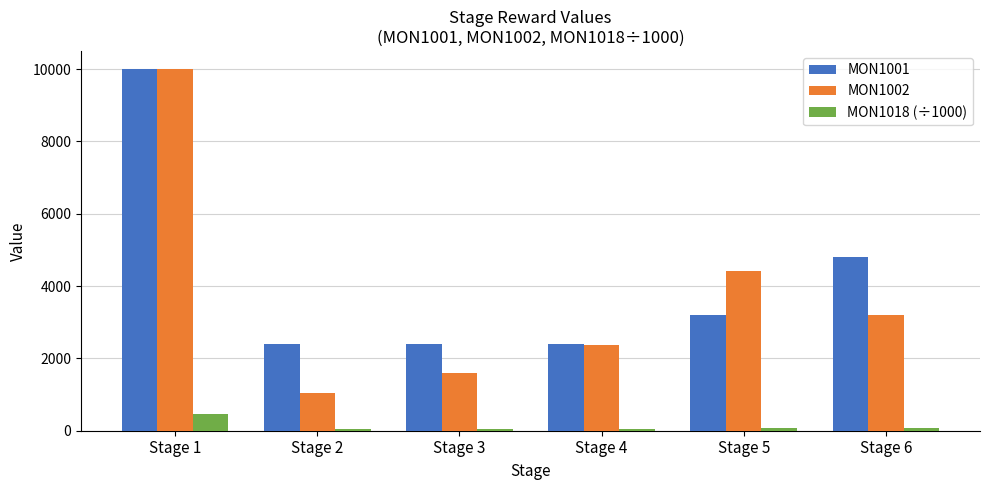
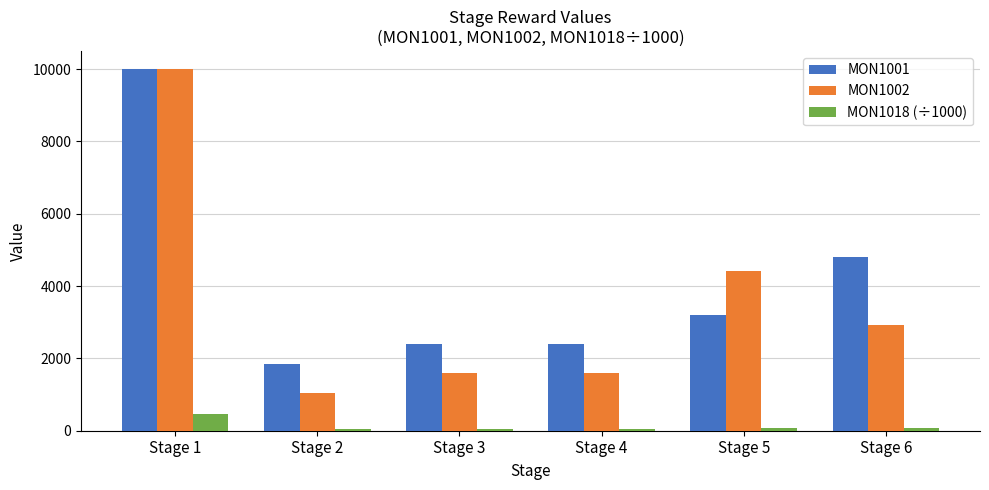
MON1001, Stage 2: 2400 -> 1800
MON1002, Stage 4: 2400 -> 1600
MON1002, Stage 6: 3200 -> 2900
